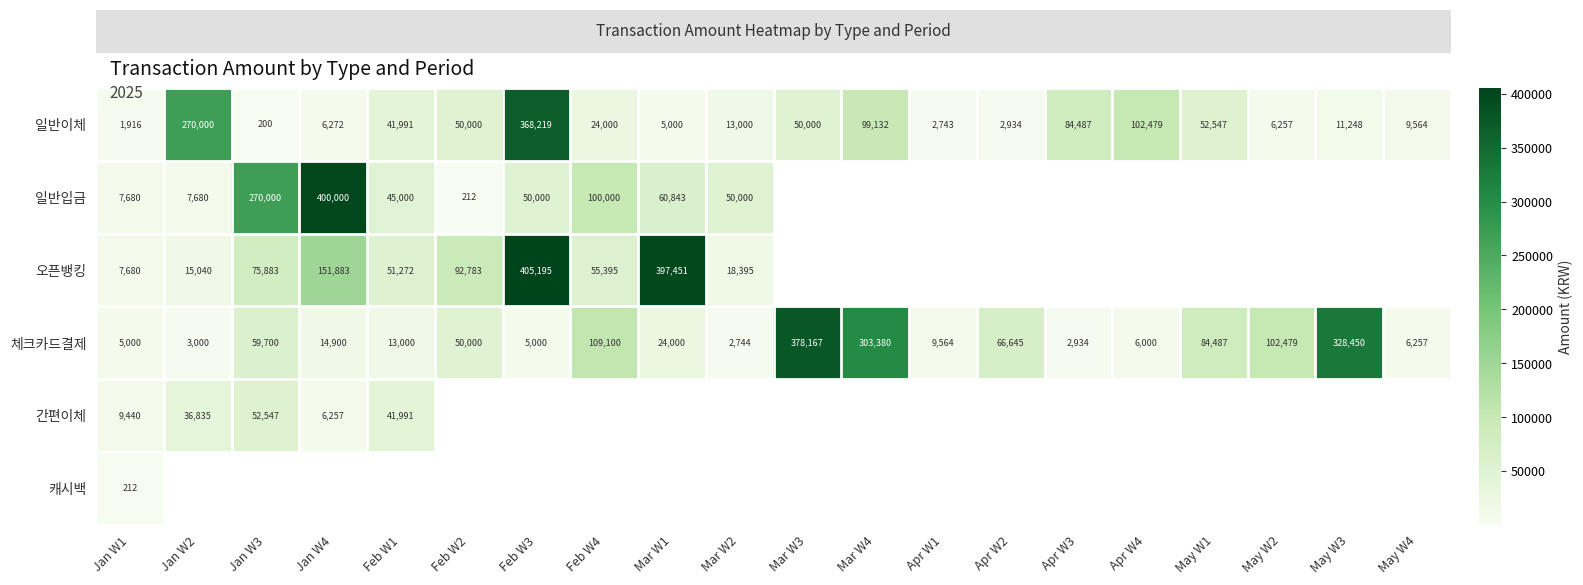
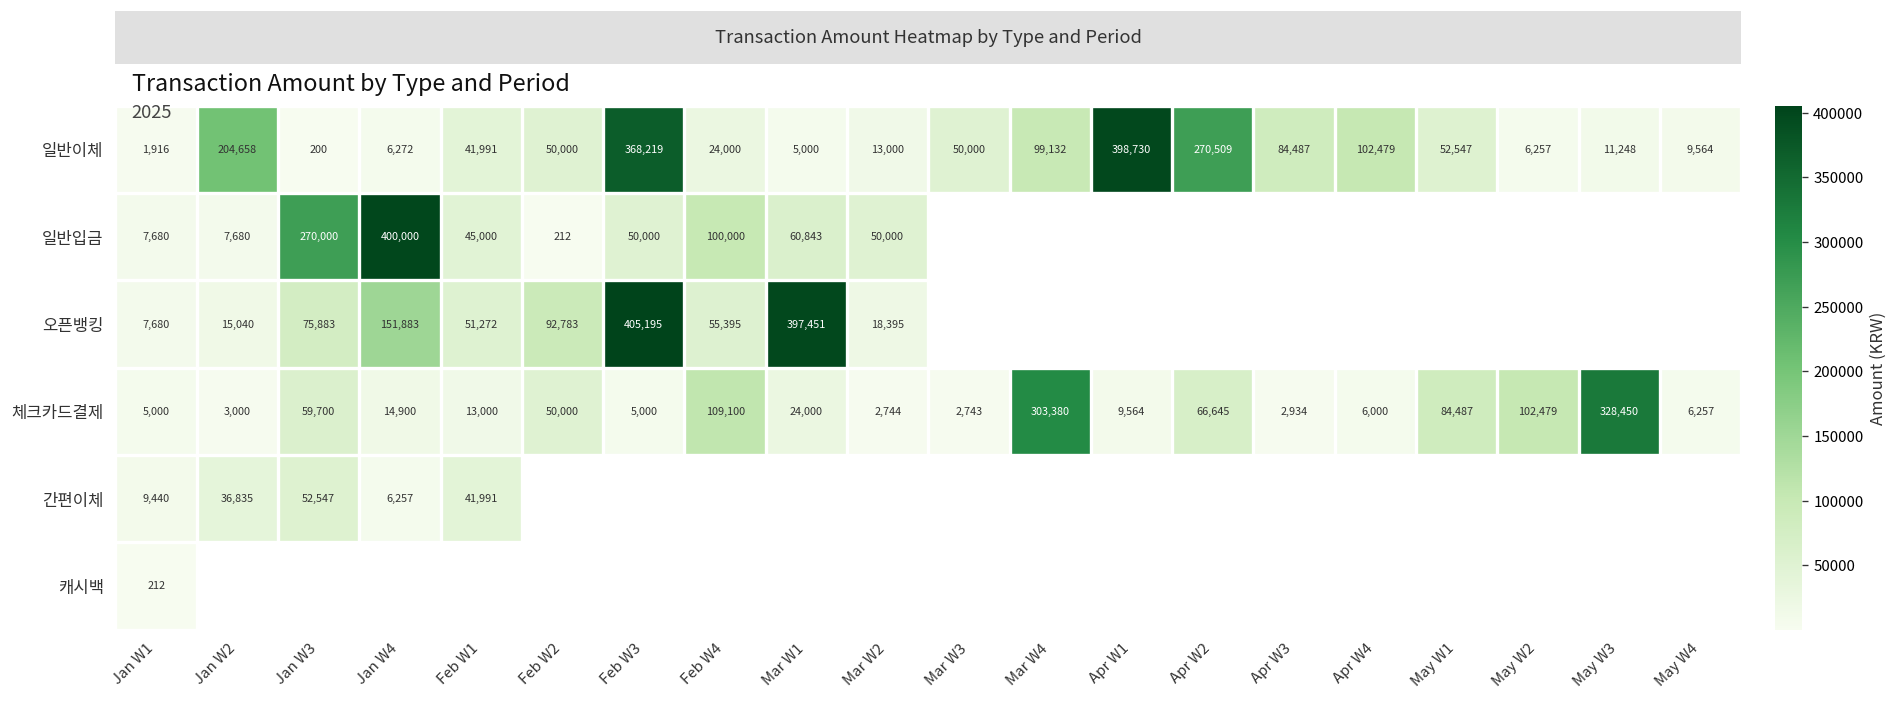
일반이체, Jan W2: 270,000 -> 204,658
일반이체, Apr W1: 2,743 -> 398,730
일반이체, Apr W2: 2,934 -> 270,509
체크카드결제, Mar W3: 378,167 -> 2,743
